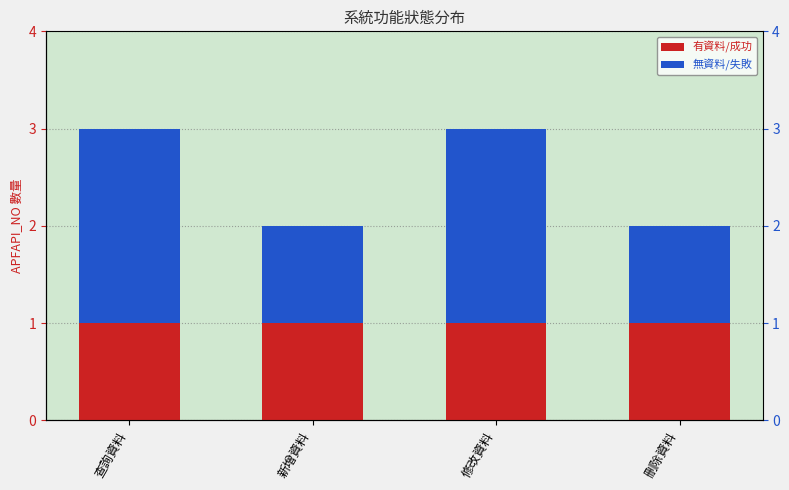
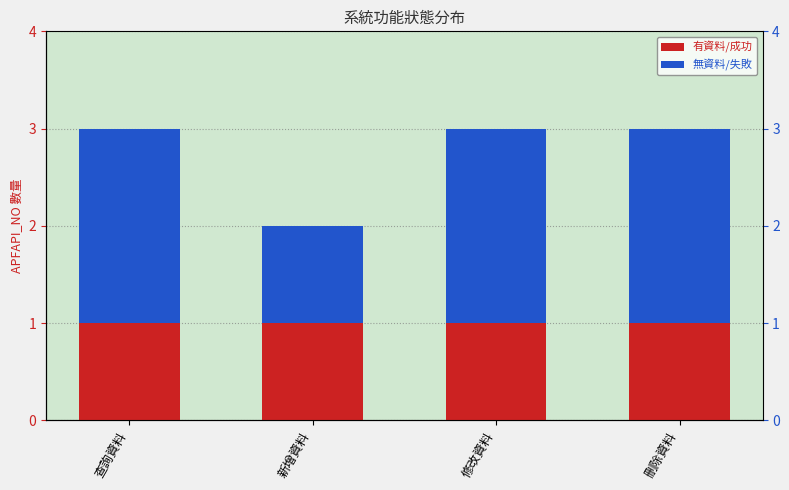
無資料/失敗, 刪除資料: 1 -> 2
